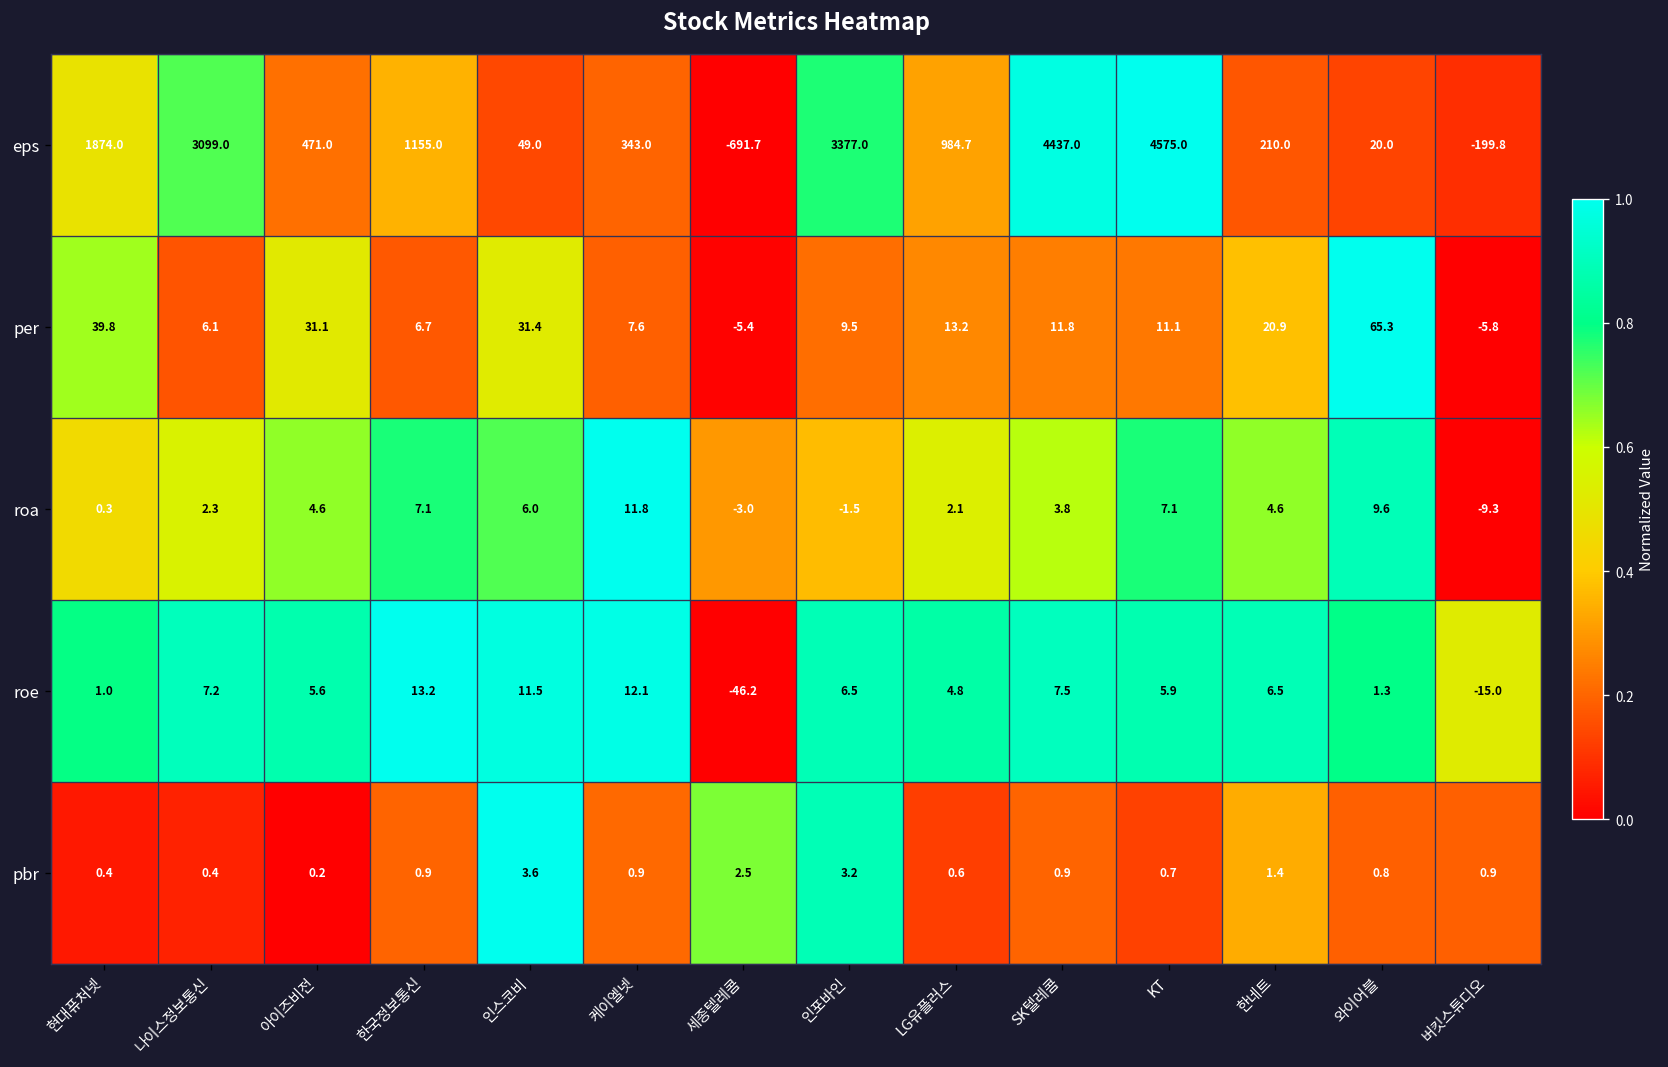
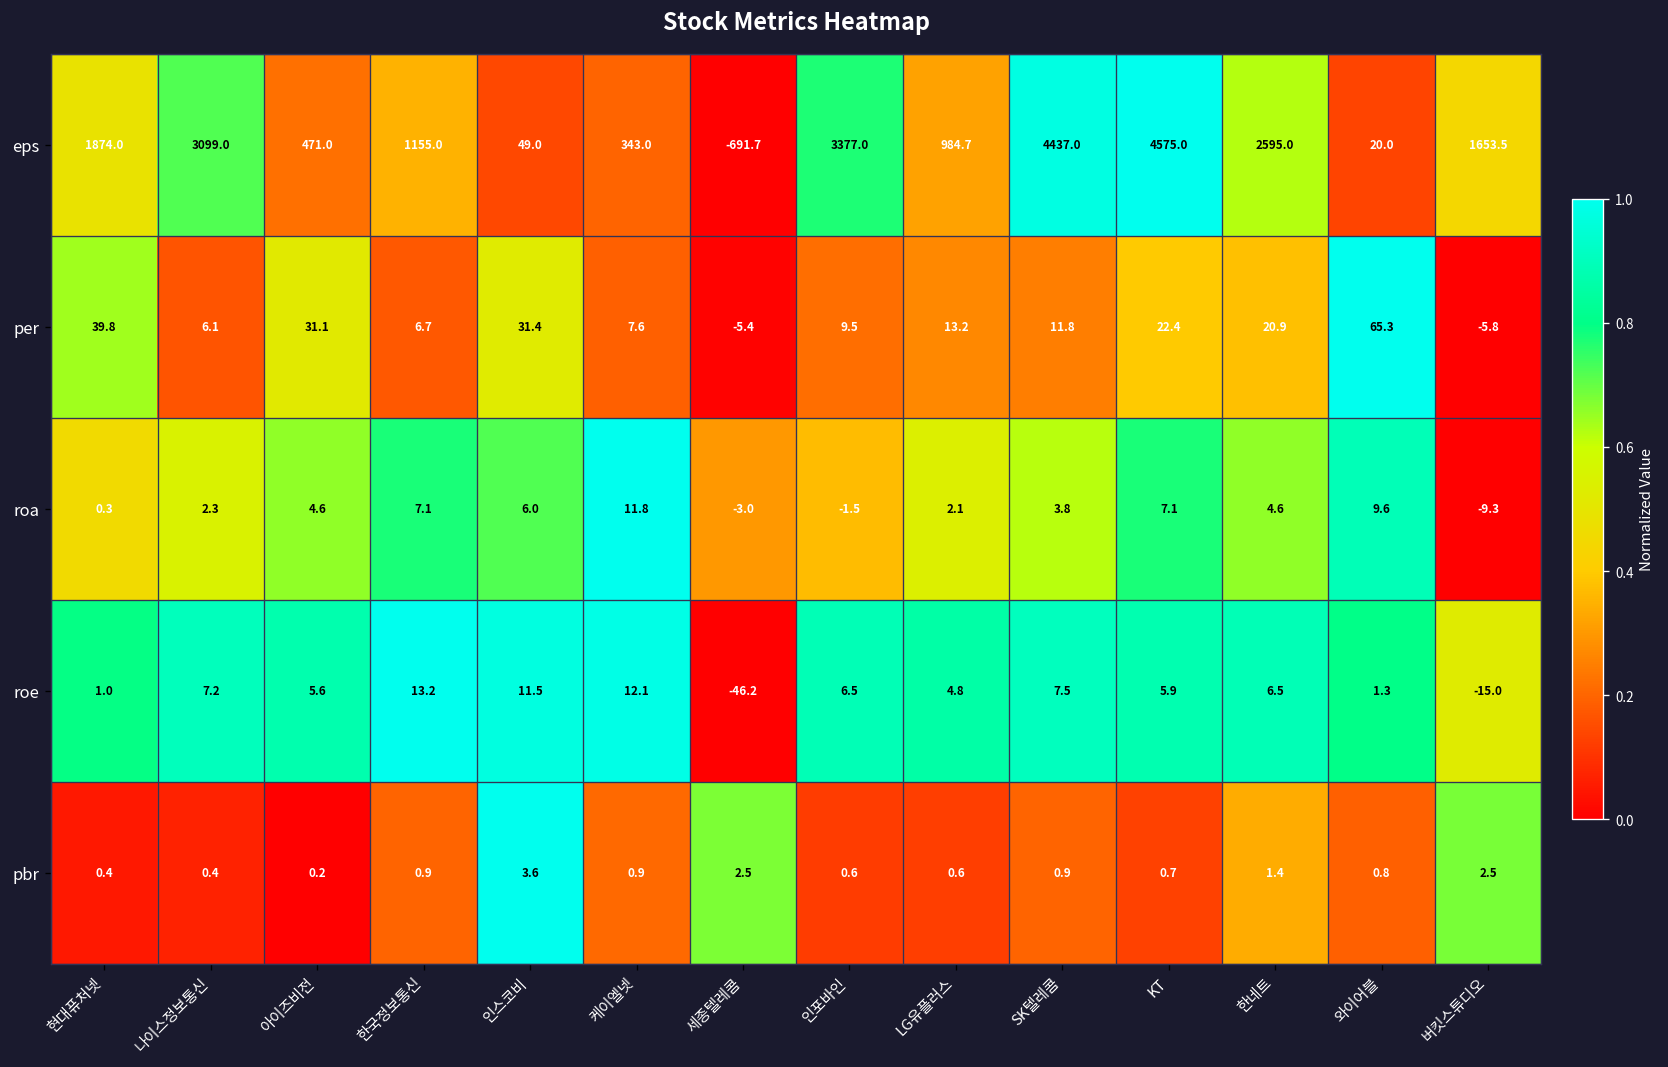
eps, 한네트: 210.0 -> 2595.0
eps, 버킷스튜디오: -199.8 -> 1653.5
per, KT: 11.1 -> 22.4
pbr, 인포바인: 3.2 -> 0.6
pbr, 버킷스튜디오: 0.9 -> 2.5
